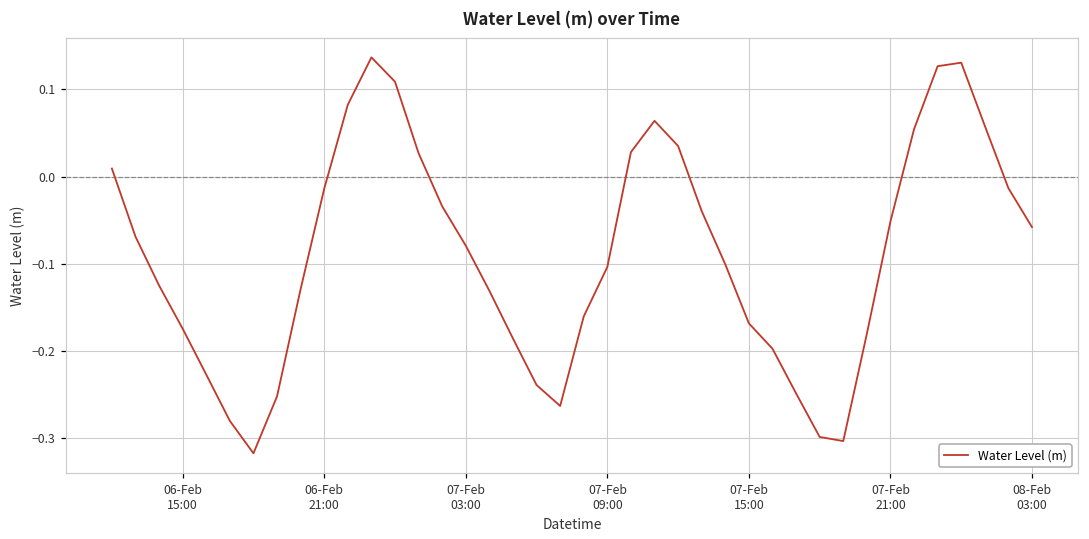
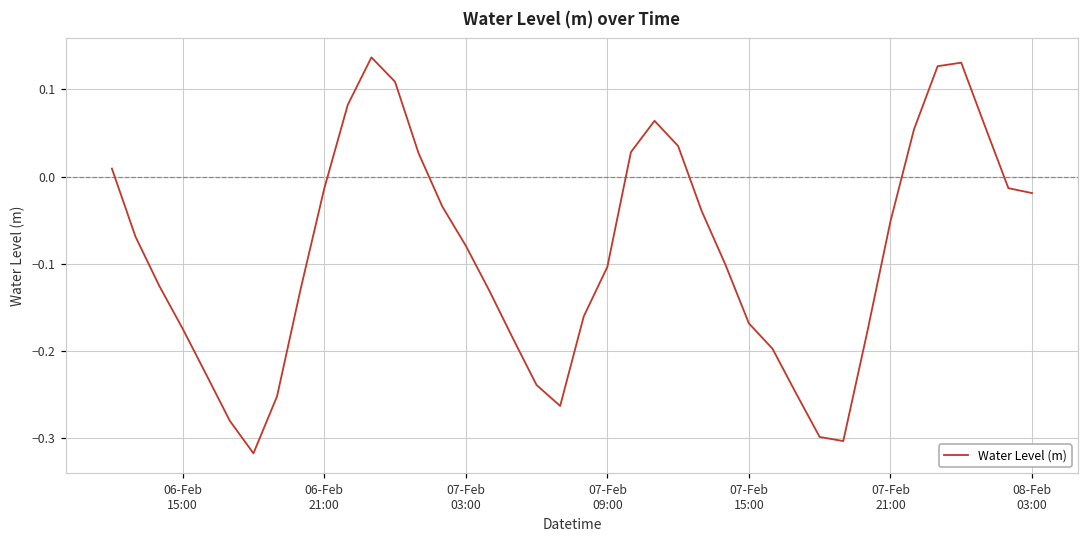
08-Feb 03:00: -0.06 -> -0.02
